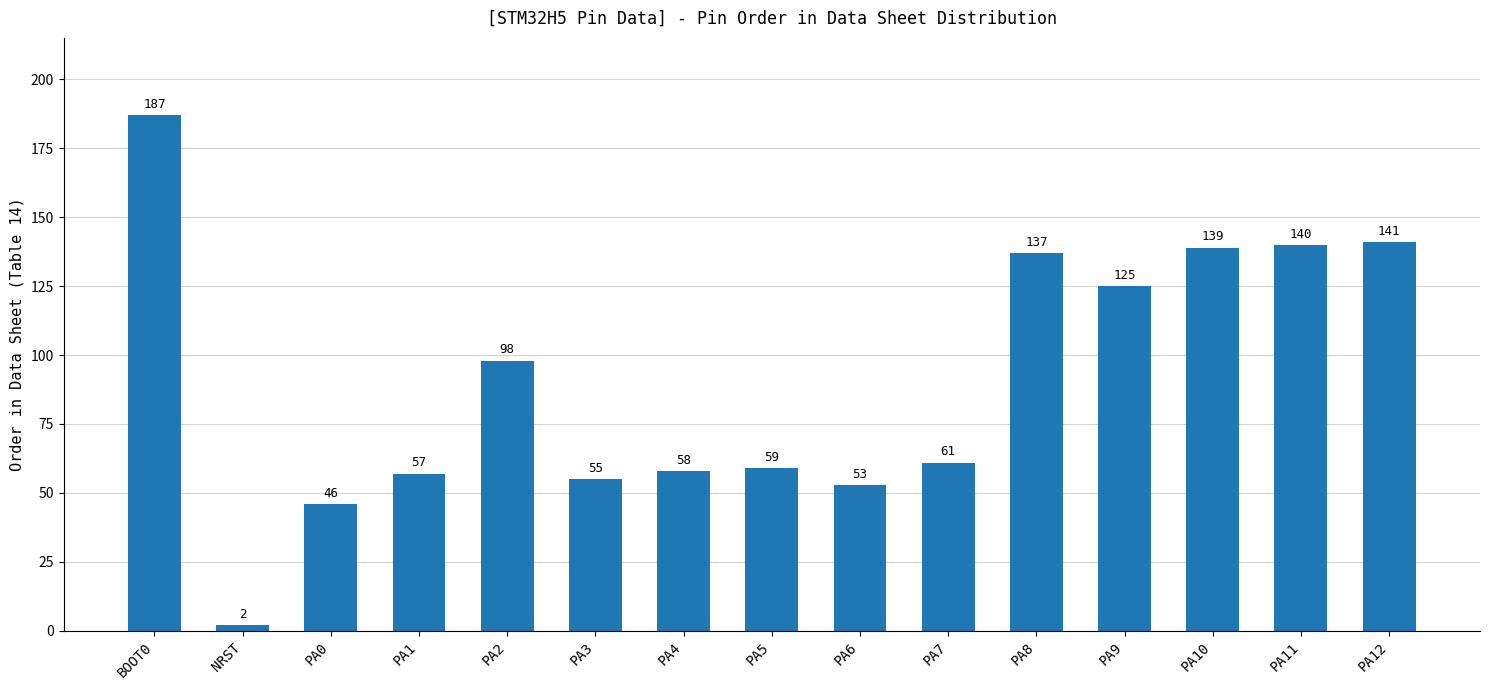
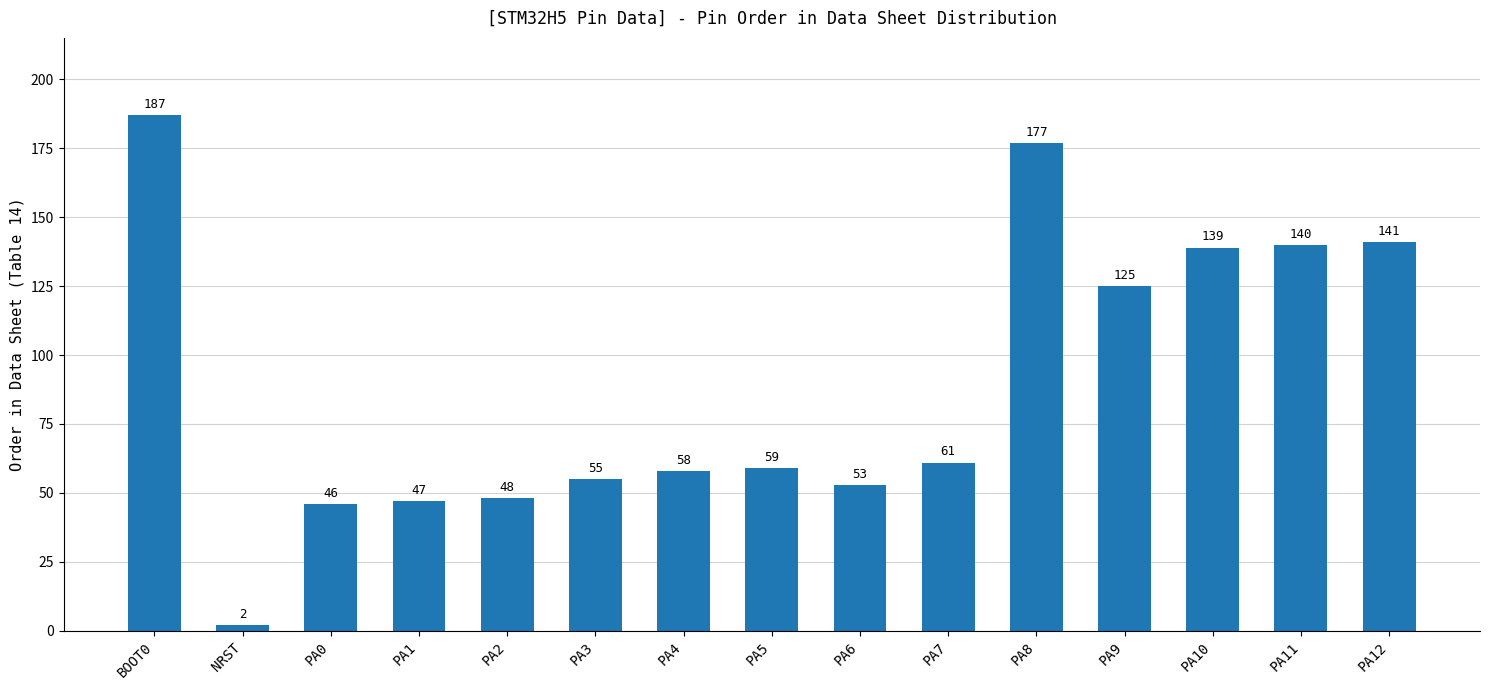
PA1: 57 -> 47
PA2: 98 -> 48
PA8: 137 -> 177
